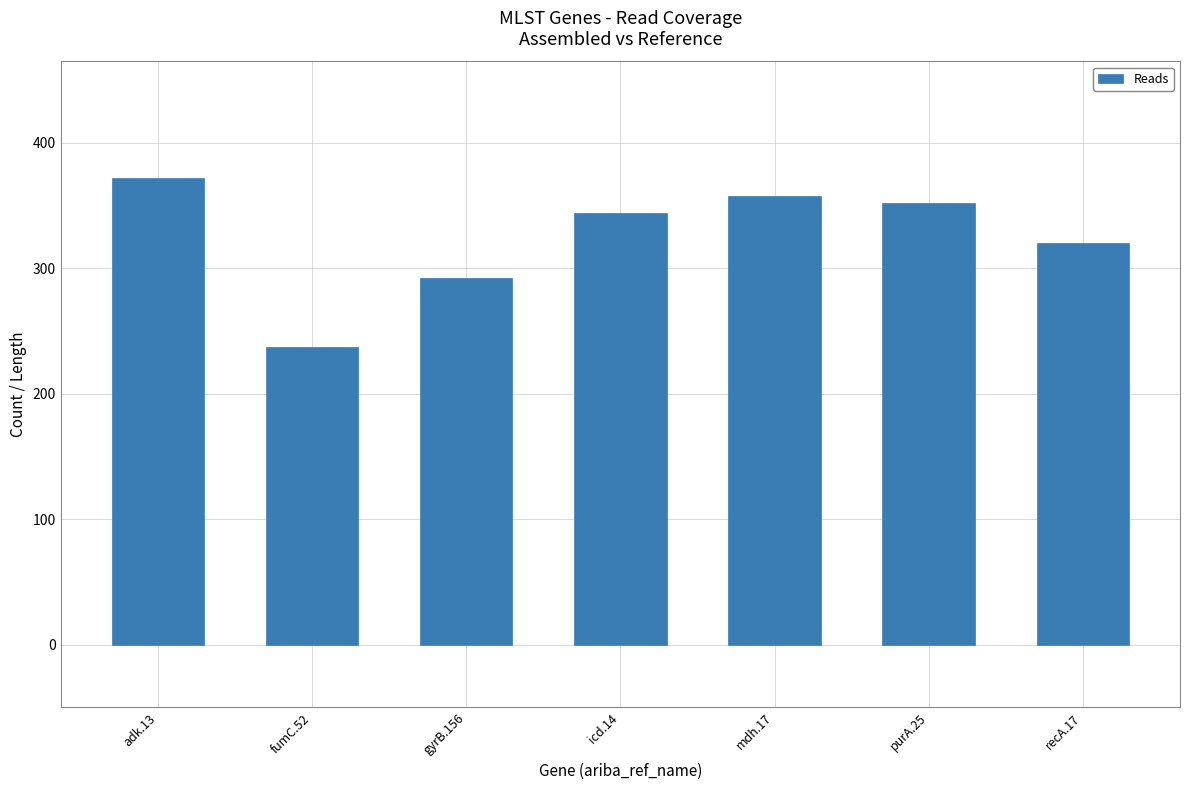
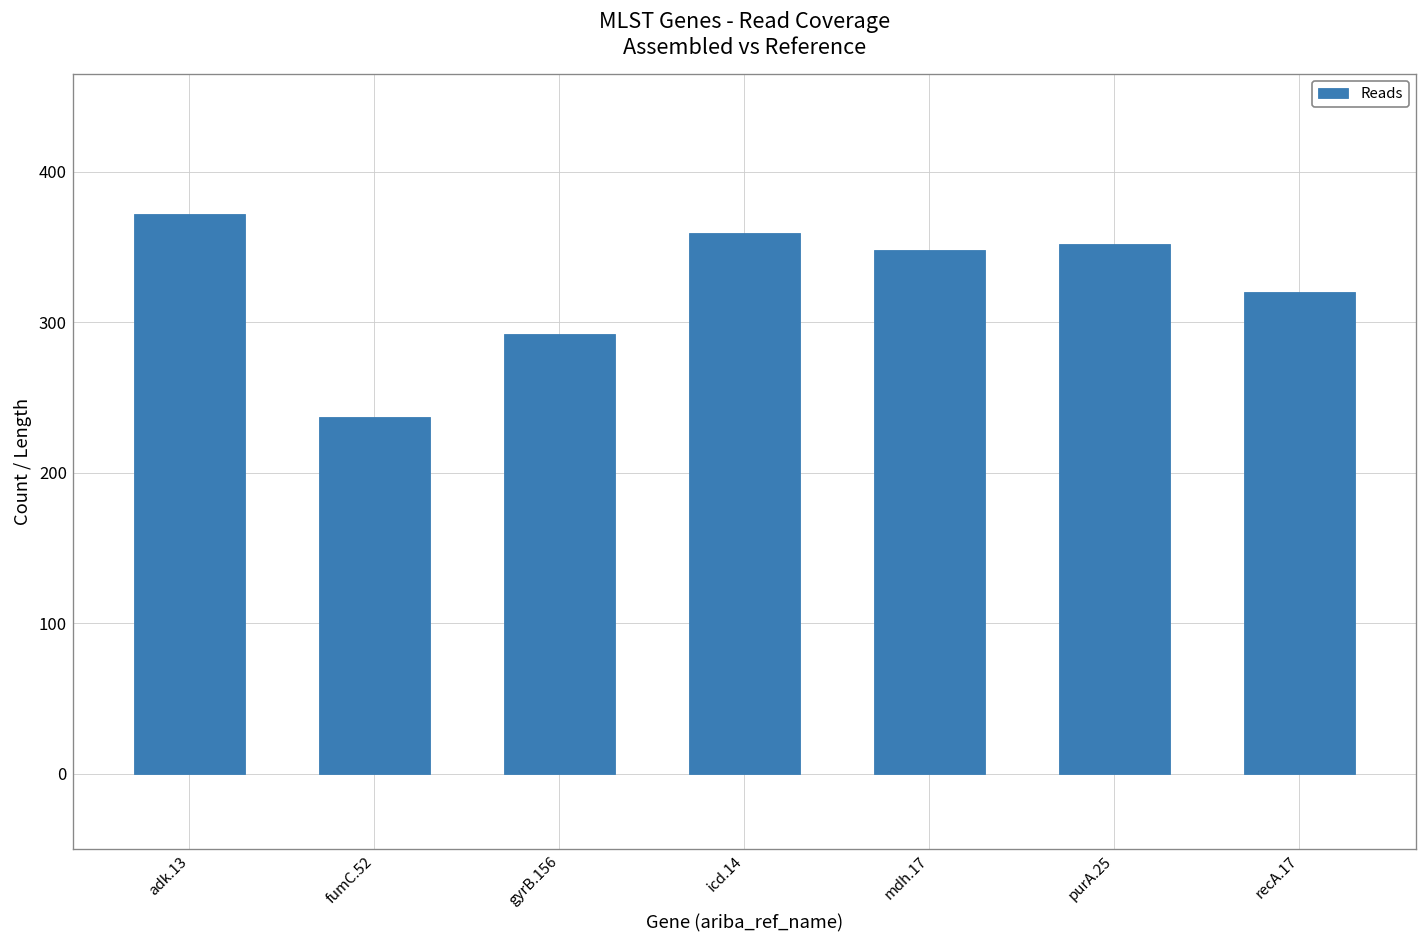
icd.14: 344 -> 359
mdh.17: 358 -> 348
